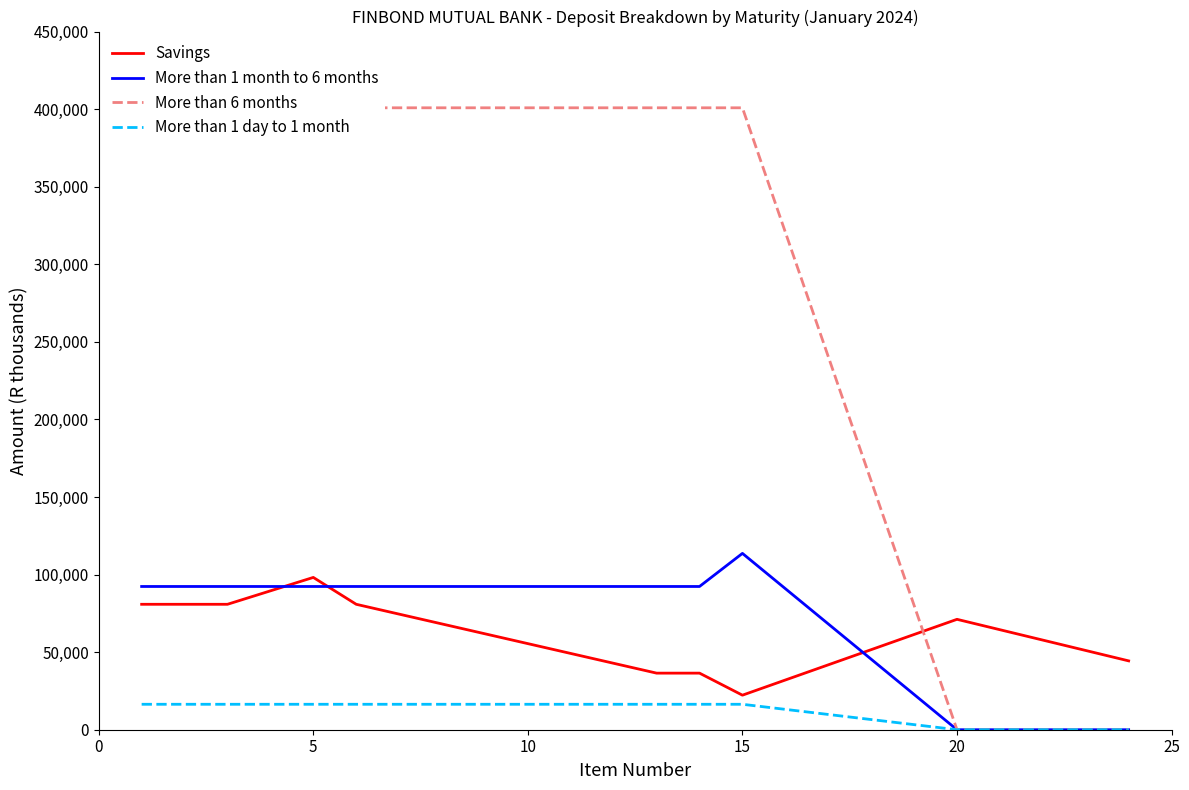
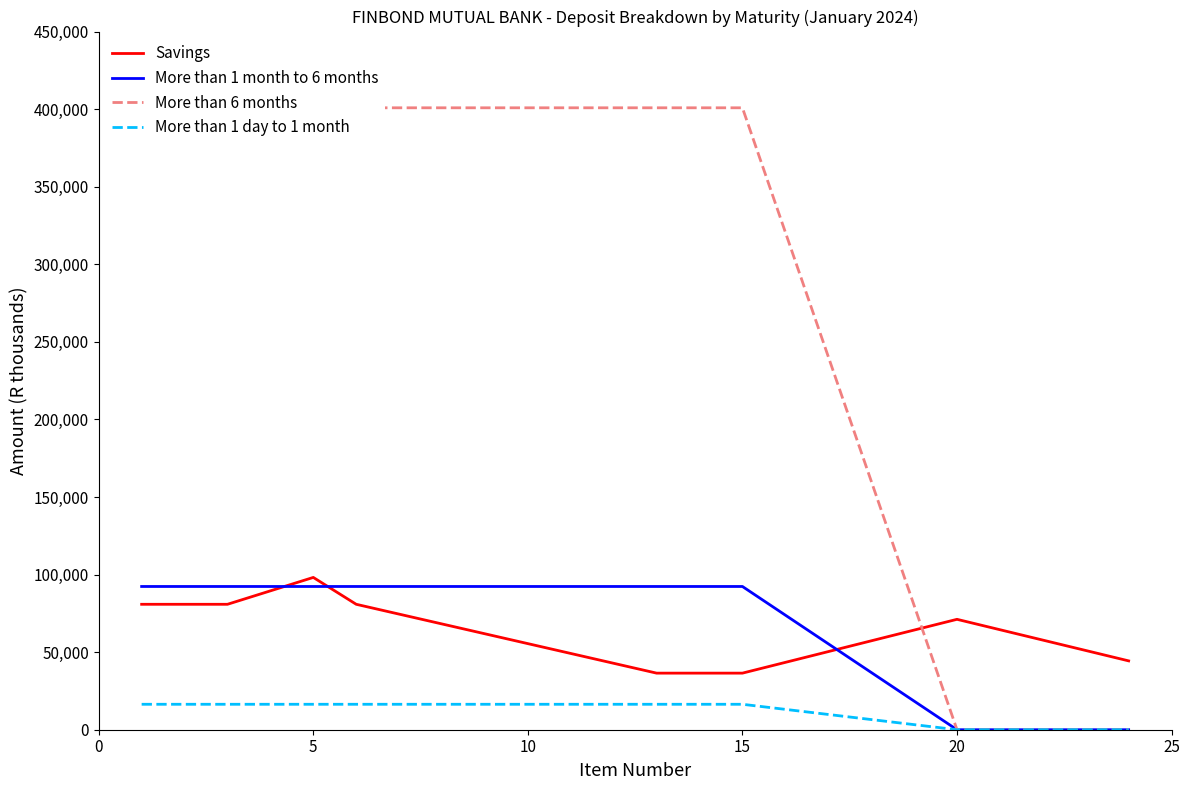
Savings, 15: 22,000 -> 36,000
More than 1 month to 6 months, 15: 114,000 -> 92,000
